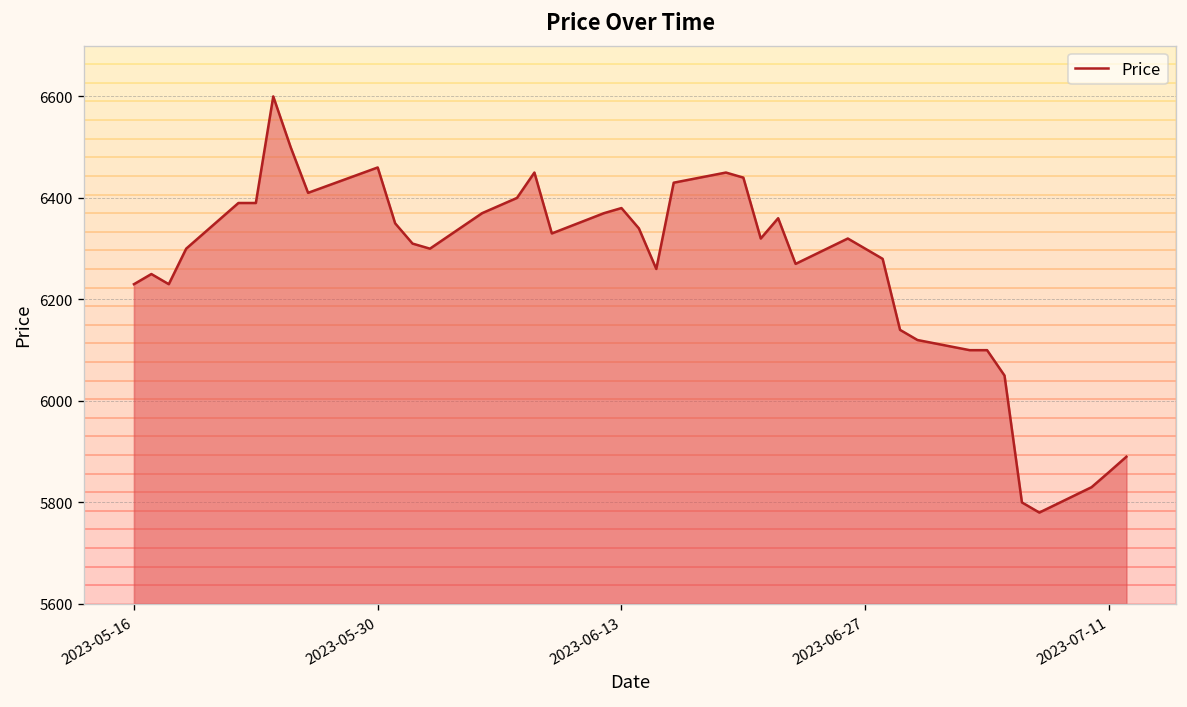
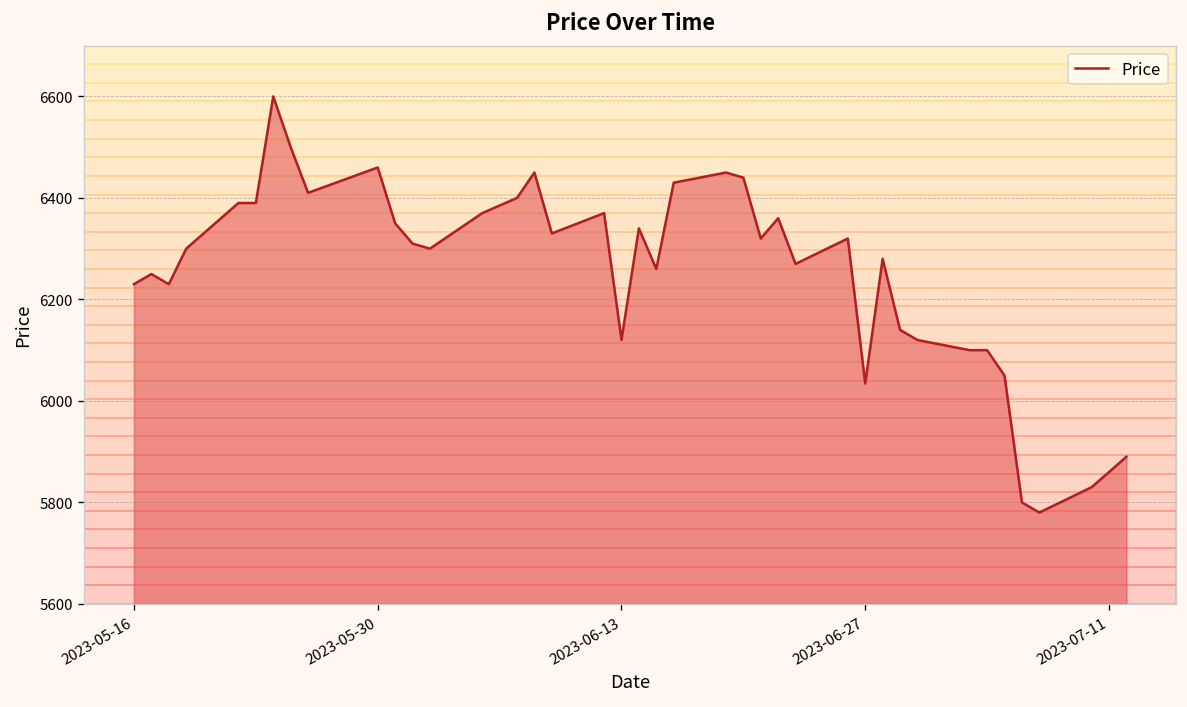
2023-06-13: 6380 -> 6120
2023-06-27: 6300 -> 6030
